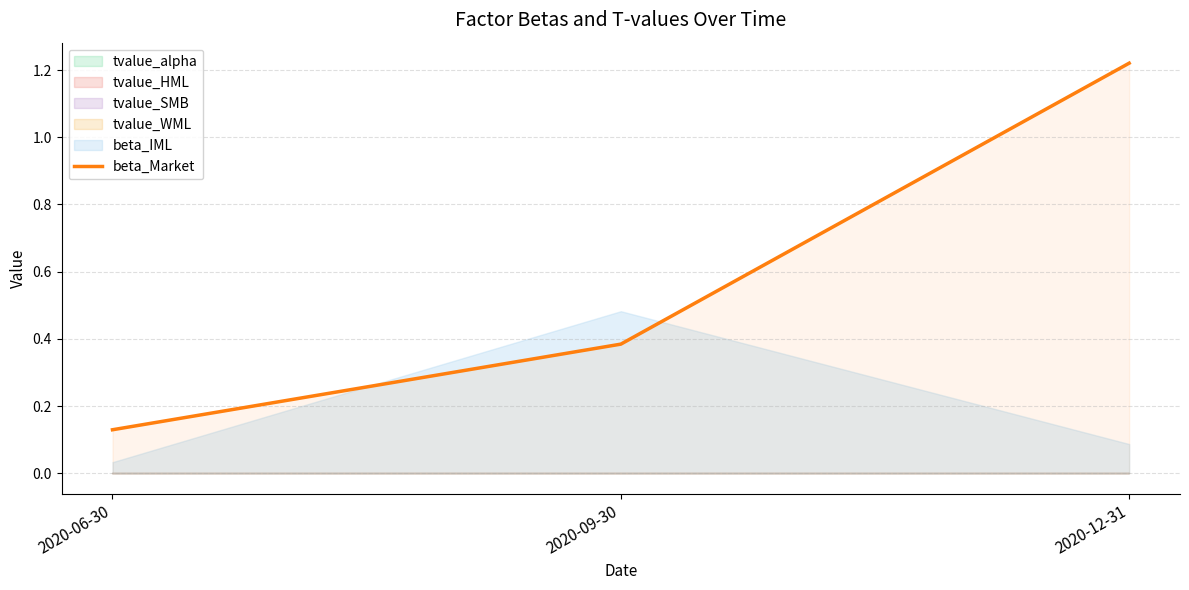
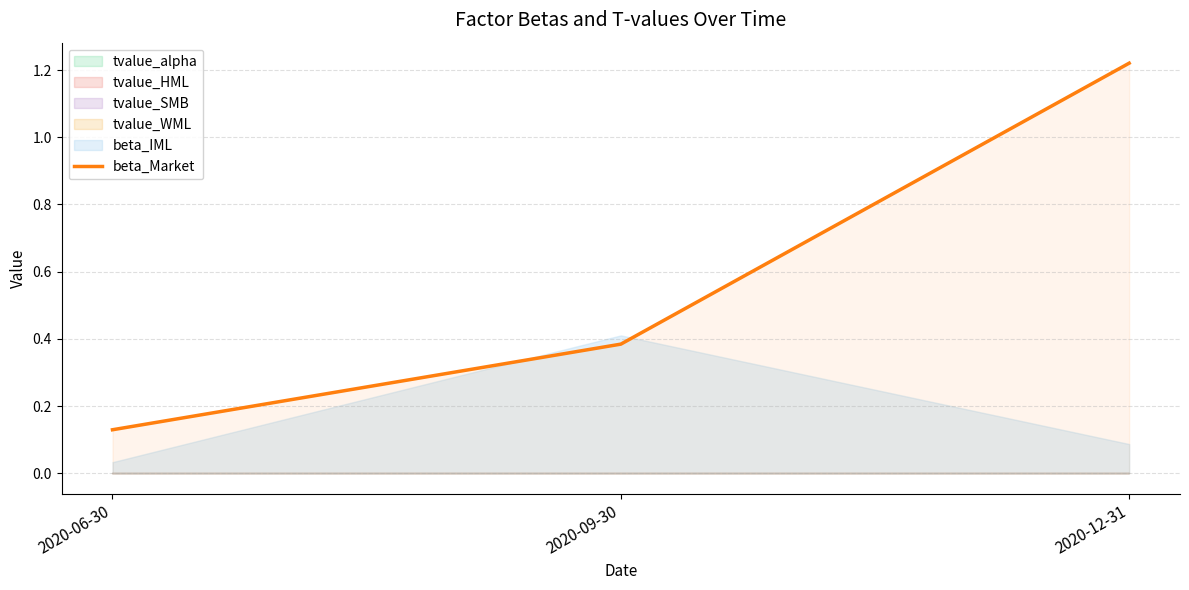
beta_IML, 2020-09-30: 0.48 -> 0.41
